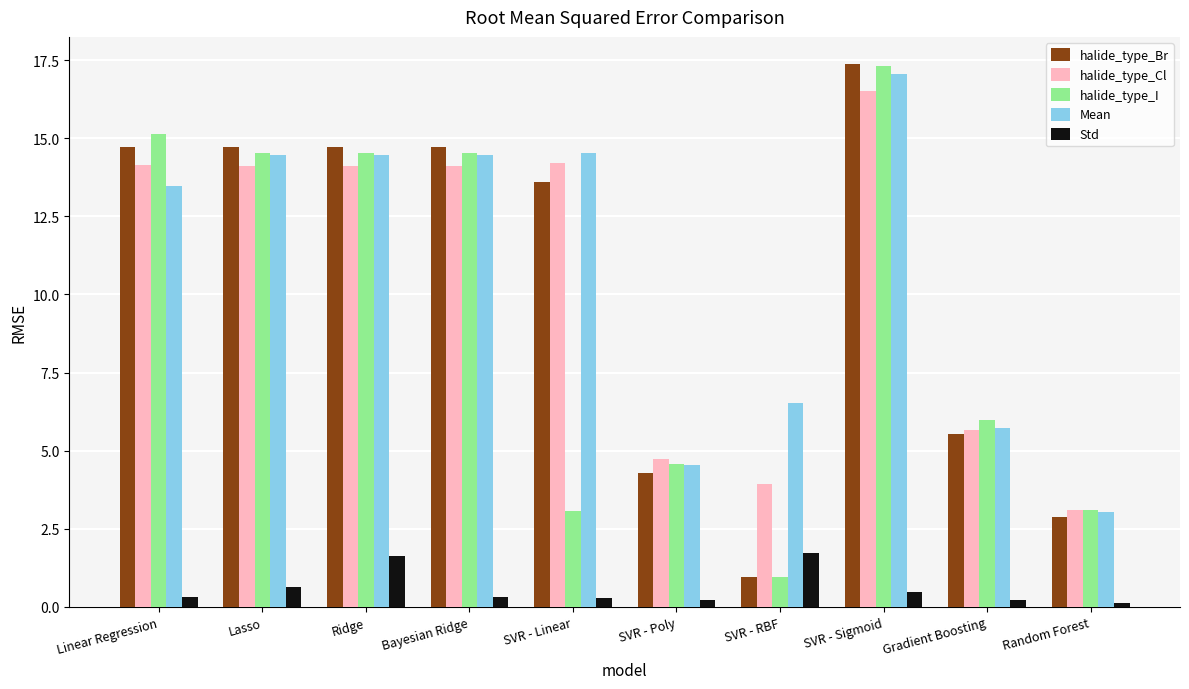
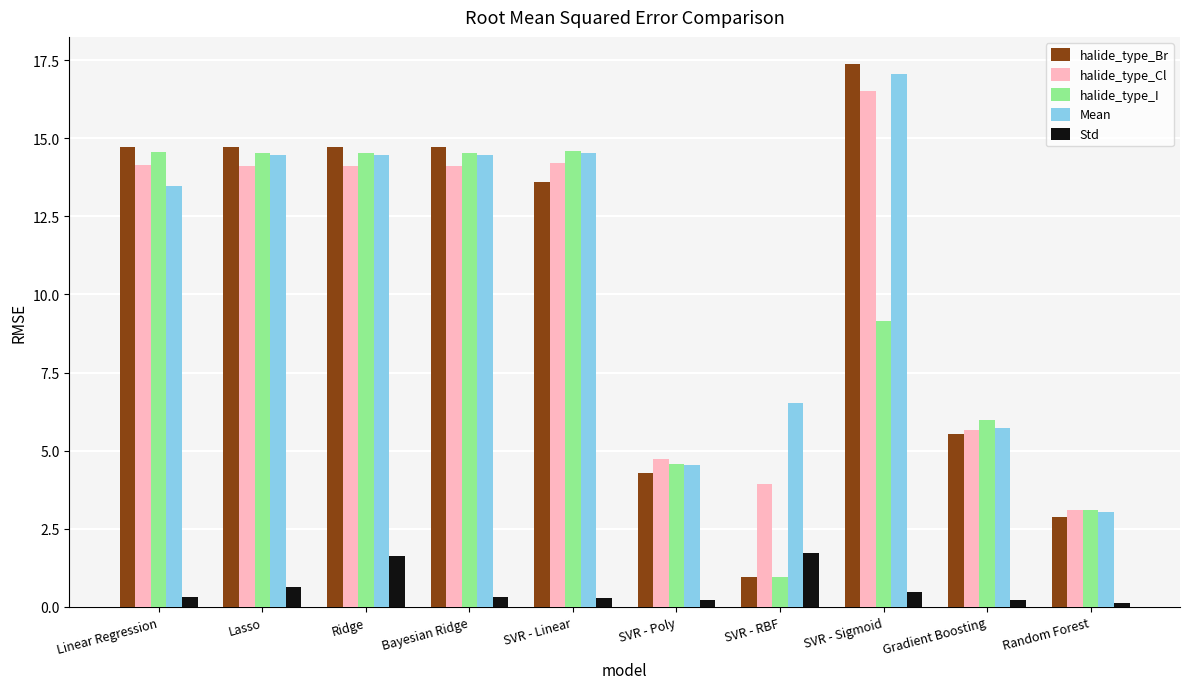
halide_type_I, Linear Regression: 15.2 -> 14.6
halide_type_I, SVR - Linear: 3.1 -> 14.6
halide_type_I, SVR - Sigmoid: 17.3 -> 9.2
